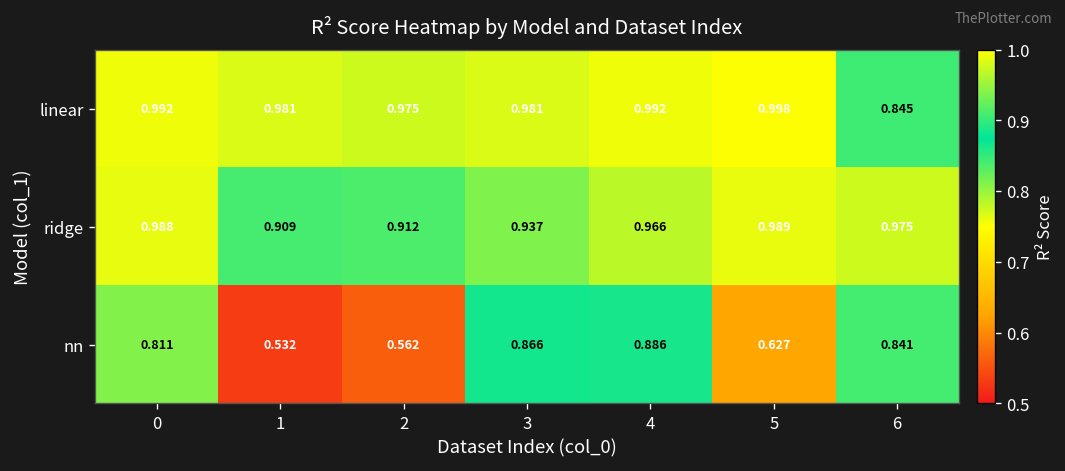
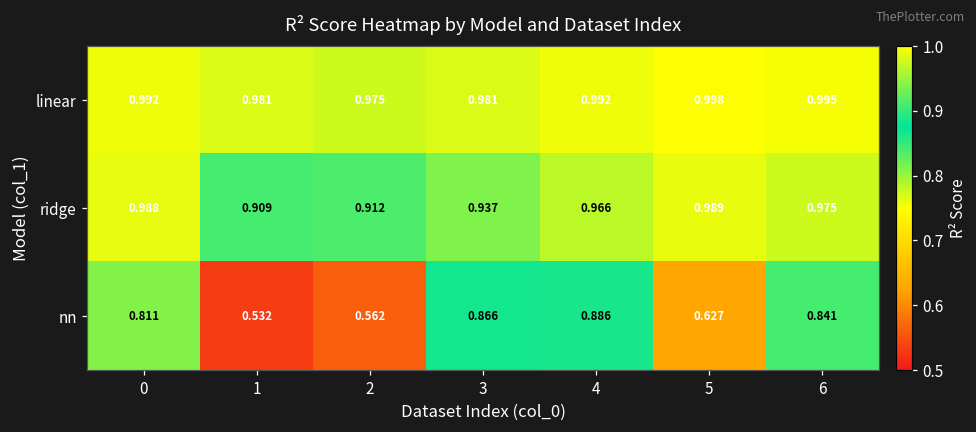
linear, 6: 0.845 -> 0.995
